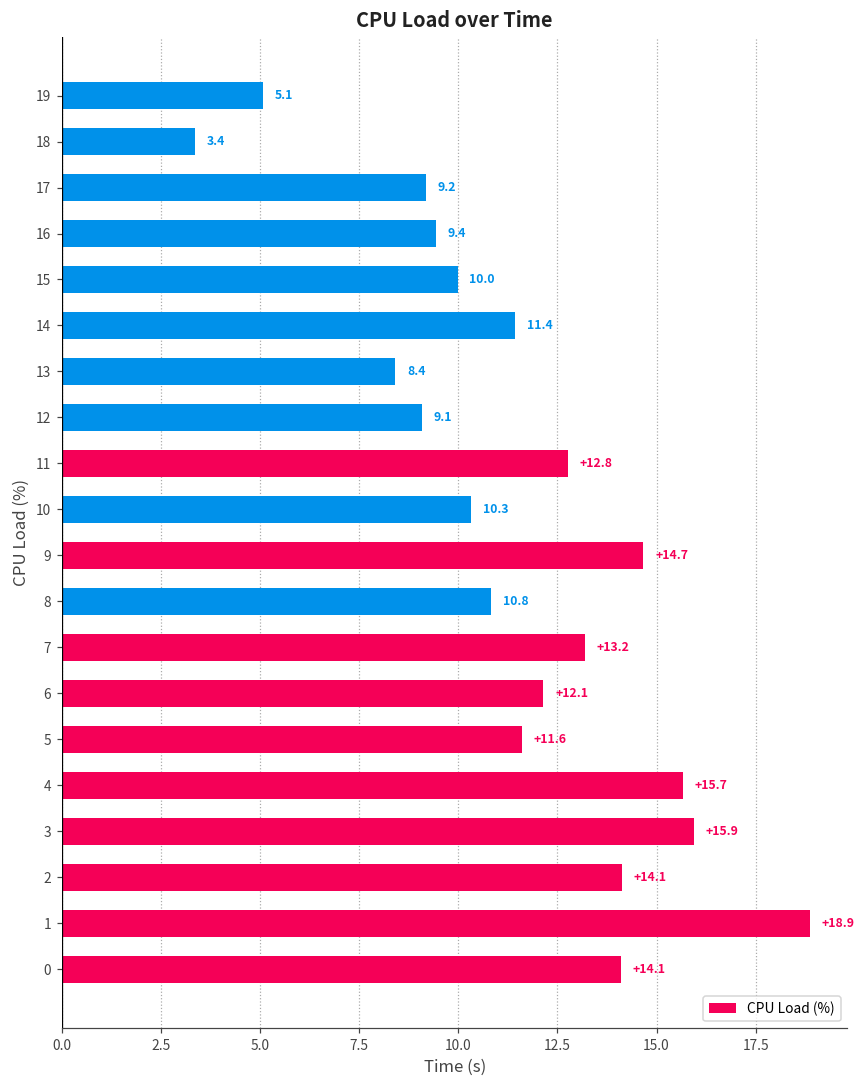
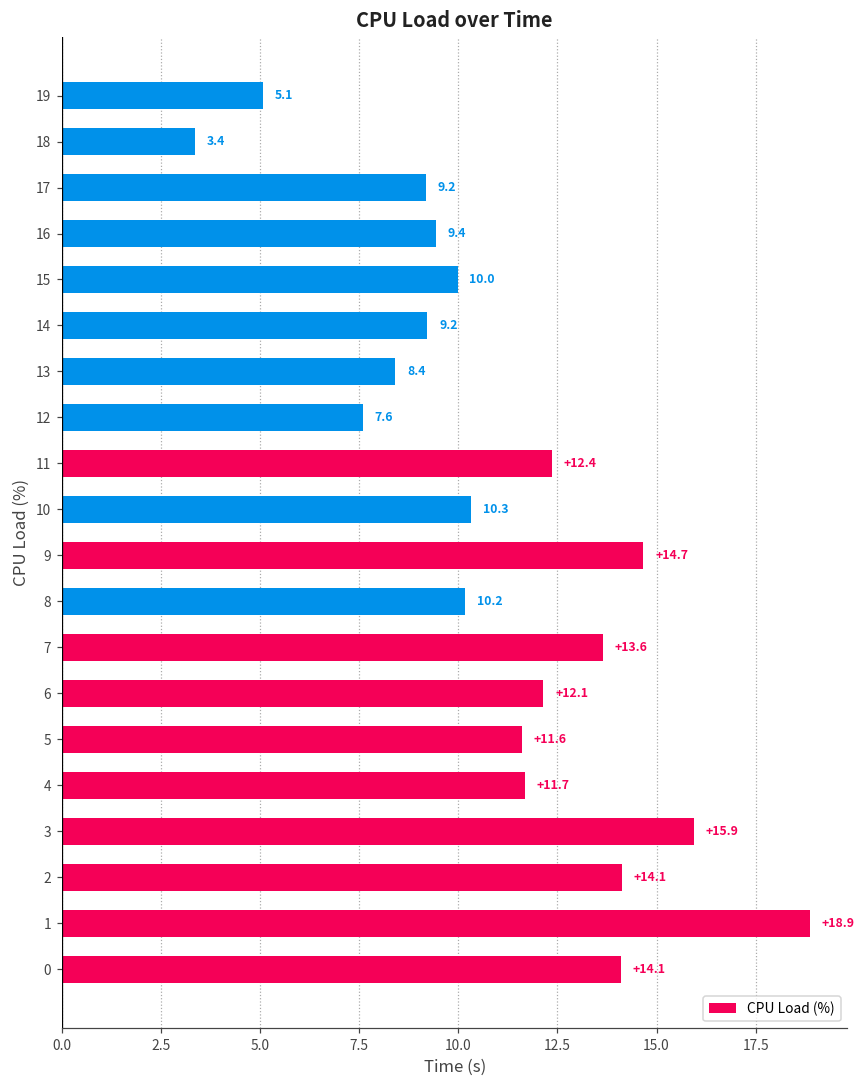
14: 11.4 -> 9.2
12: 9.1 -> 7.6
11: +12.8 -> +12.4
8: 10.8 -> 10.2
7: +13.2 -> +13.6
4: +15.7 -> +11.7
